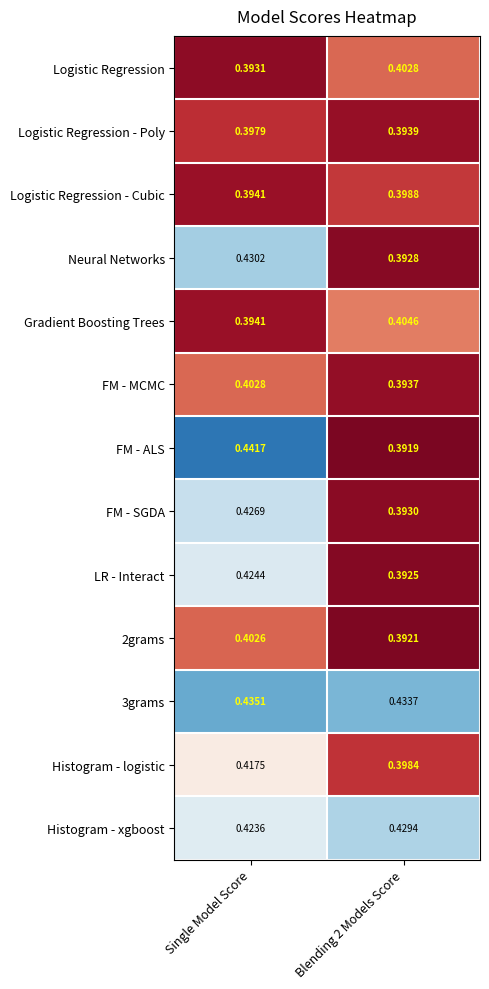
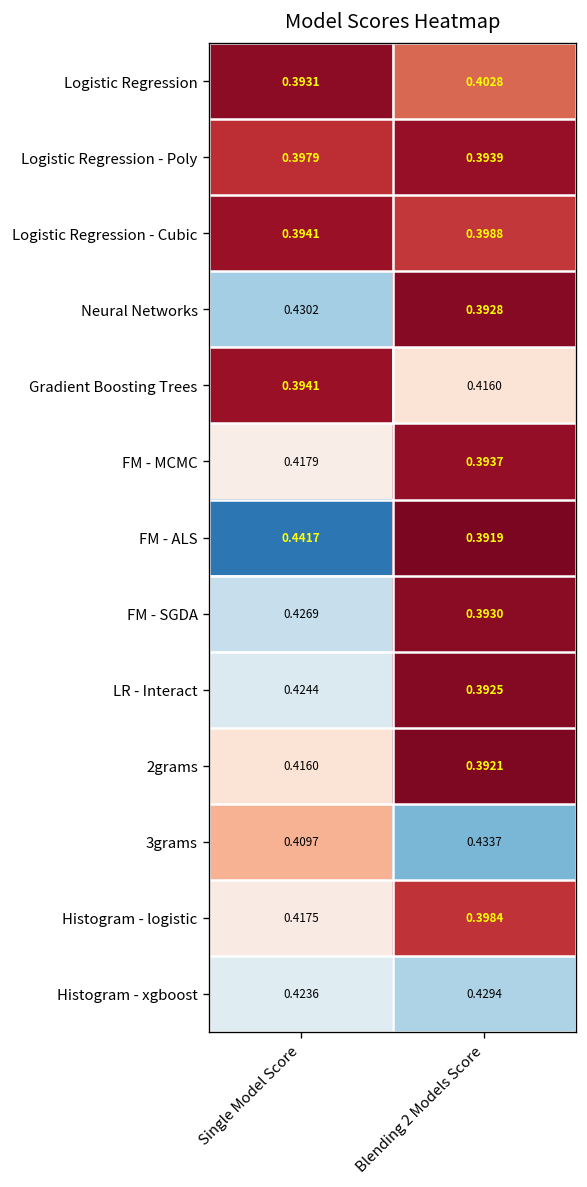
Gradient Boosting Trees, Blending 2 Models Score: 0.4046 -> 0.4160
FM - MCMC, Single Model Score: 0.4028 -> 0.4179
2grams, Single Model Score: 0.4026 -> 0.4160
3grams, Single Model Score: 0.4351 -> 0.4097
